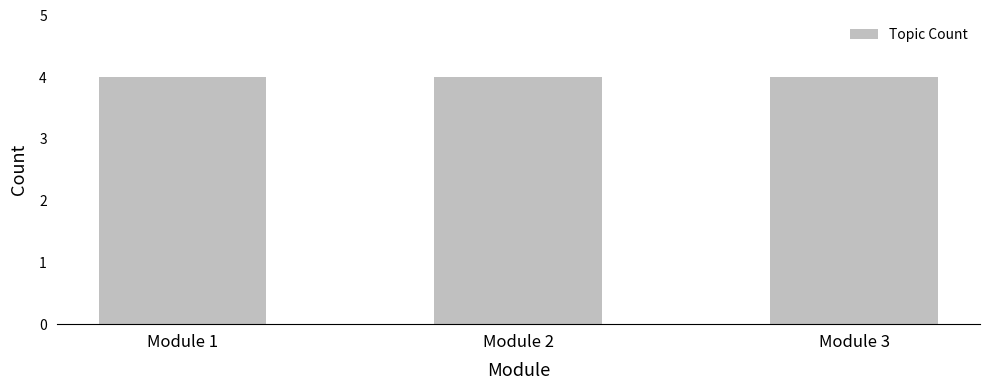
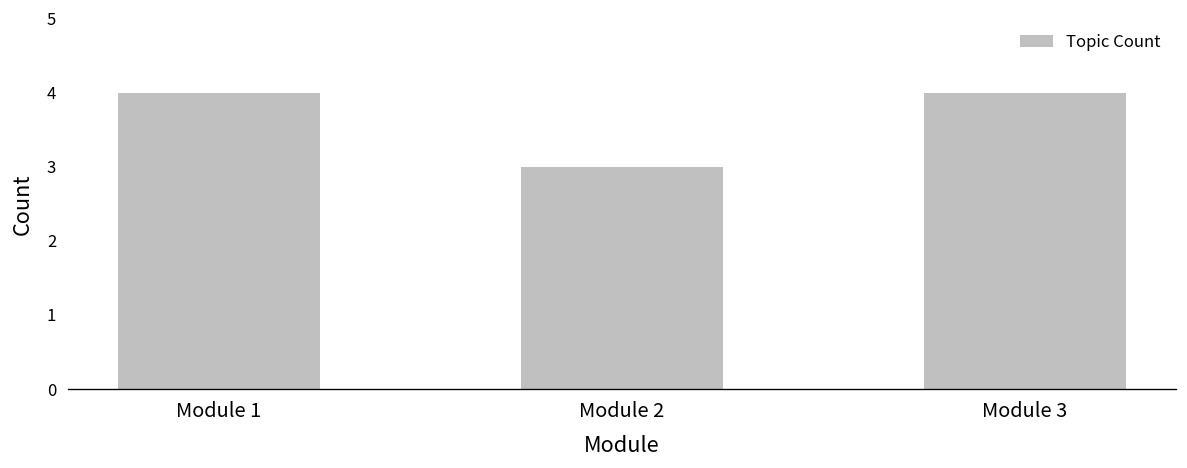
Module 2: 4 -> 3
